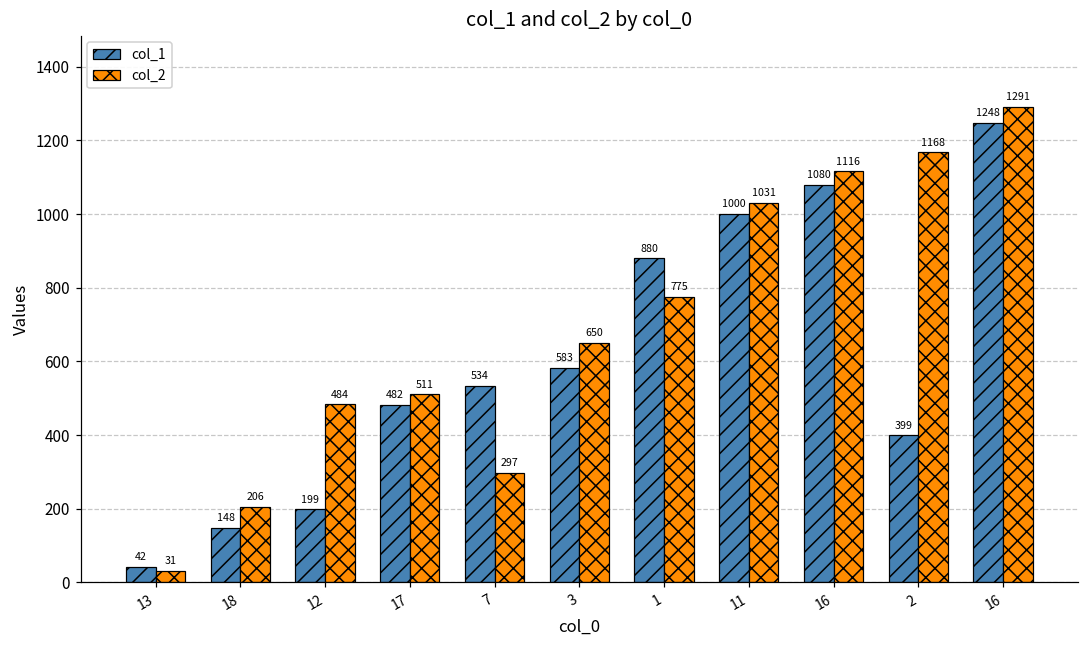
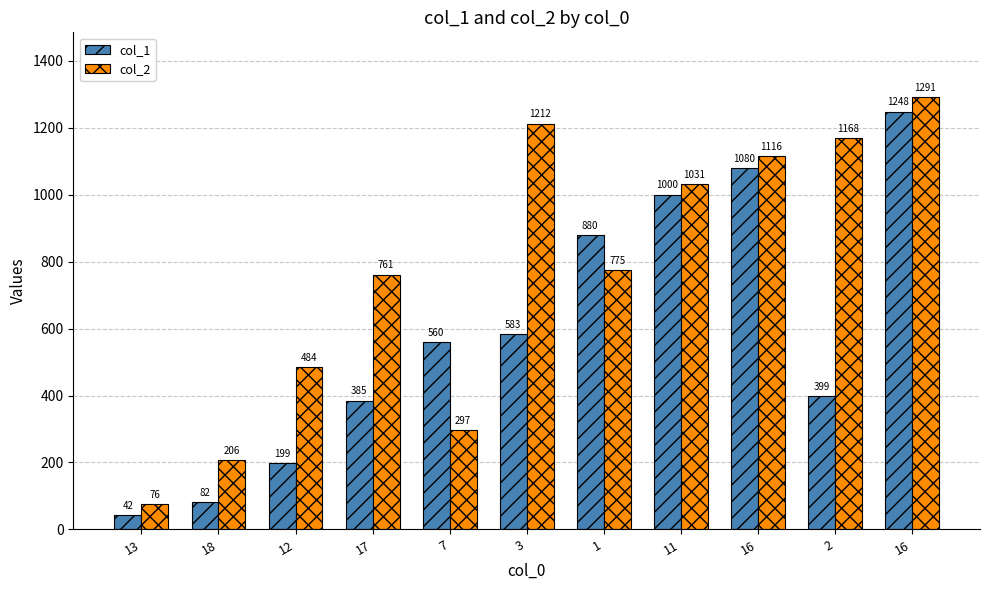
col_2, 13: 31 -> 76
col_1, 18: 148 -> 82
col_1, 17: 482 -> 385
col_2, 17: 511 -> 761
col_1, 7: 534 -> 560
col_2, 3: 650 -> 1212
